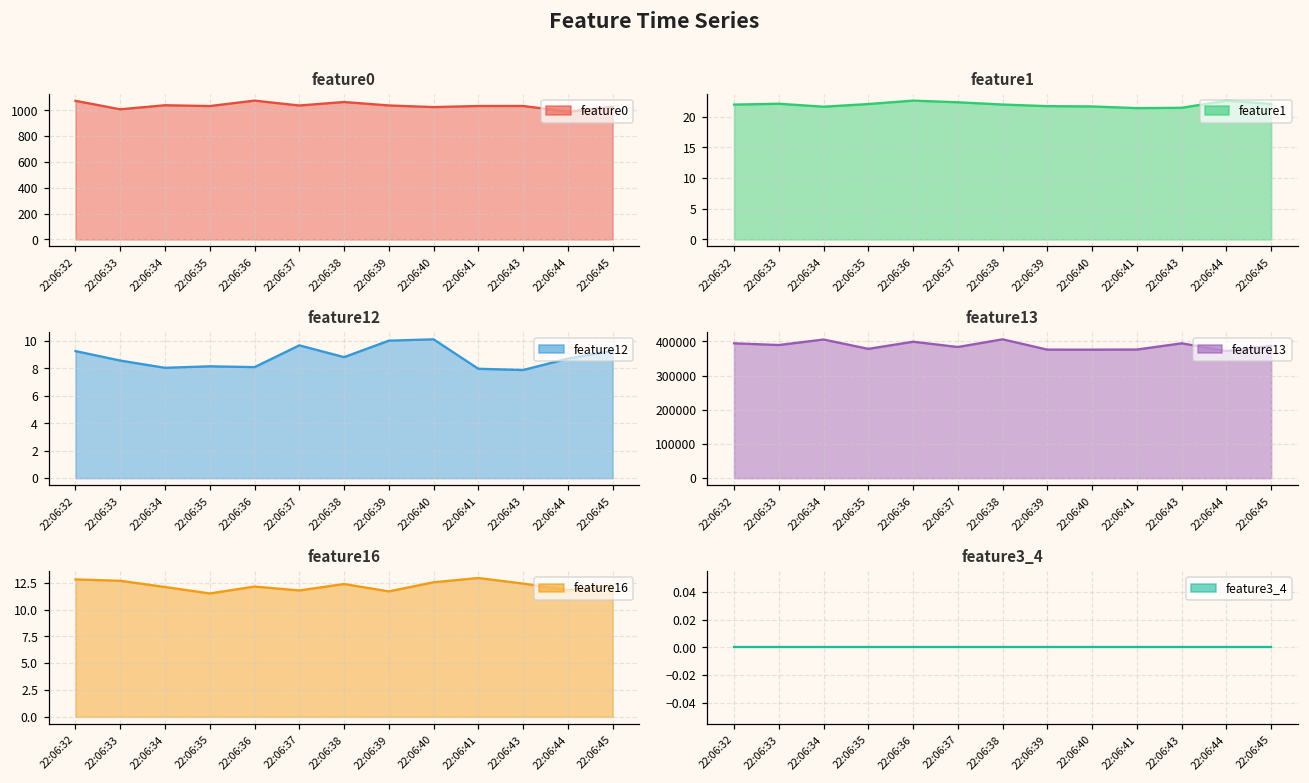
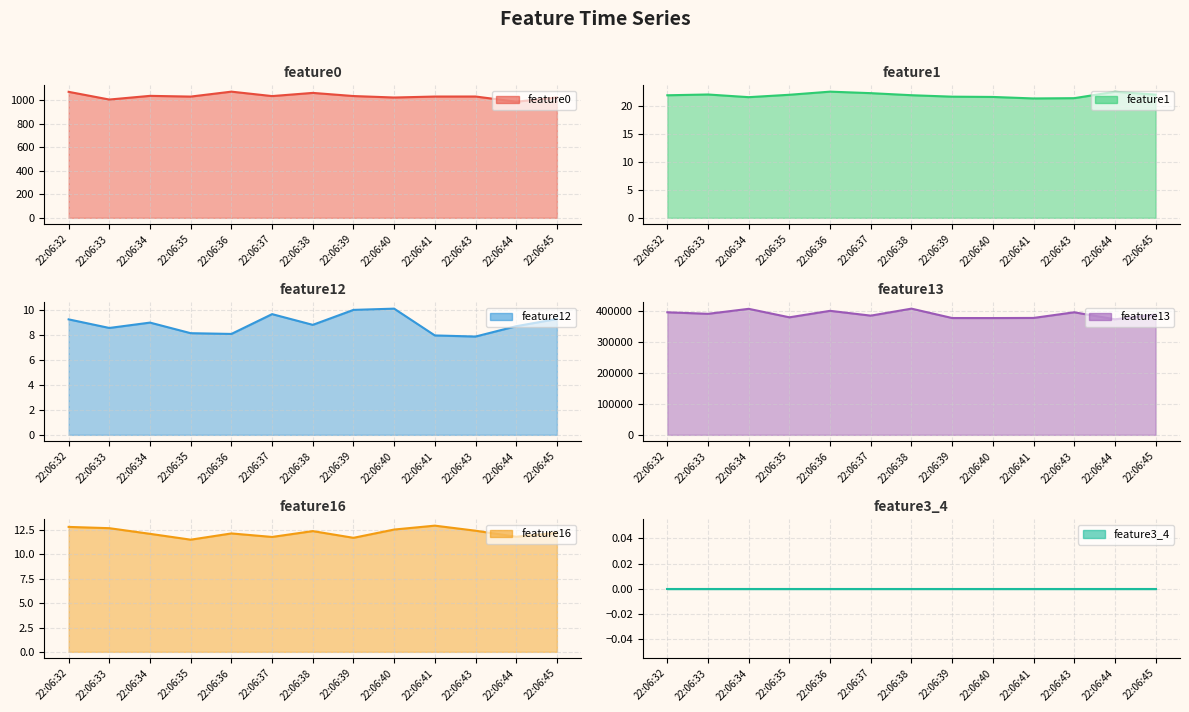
feature12, 22:06:34: 8.1 -> 9.0
